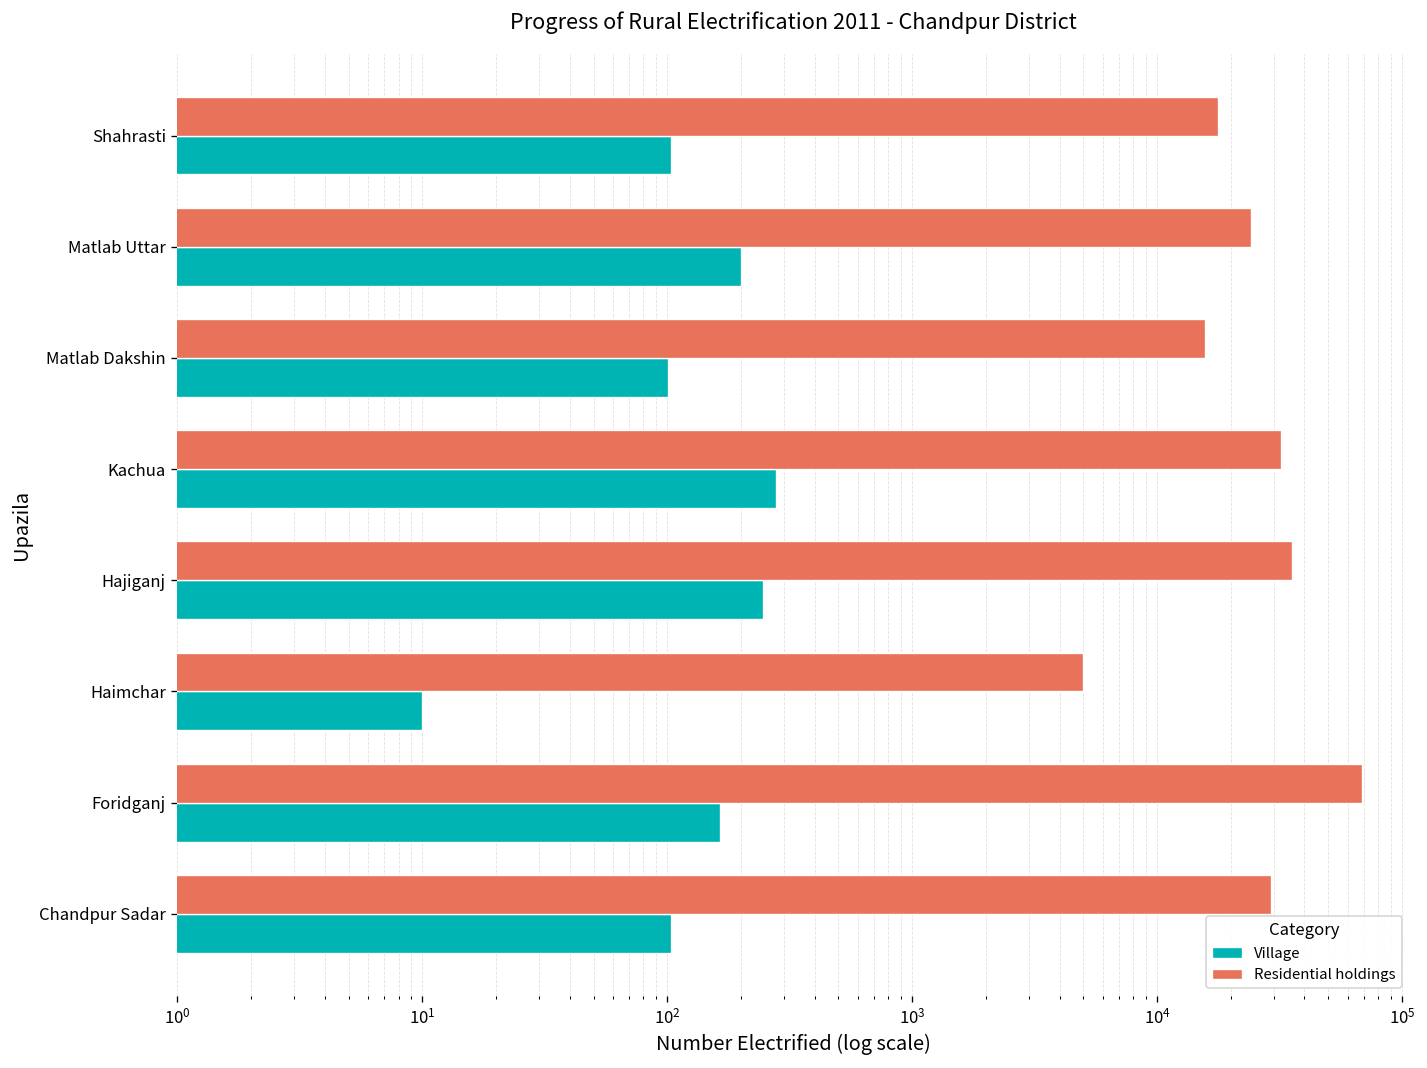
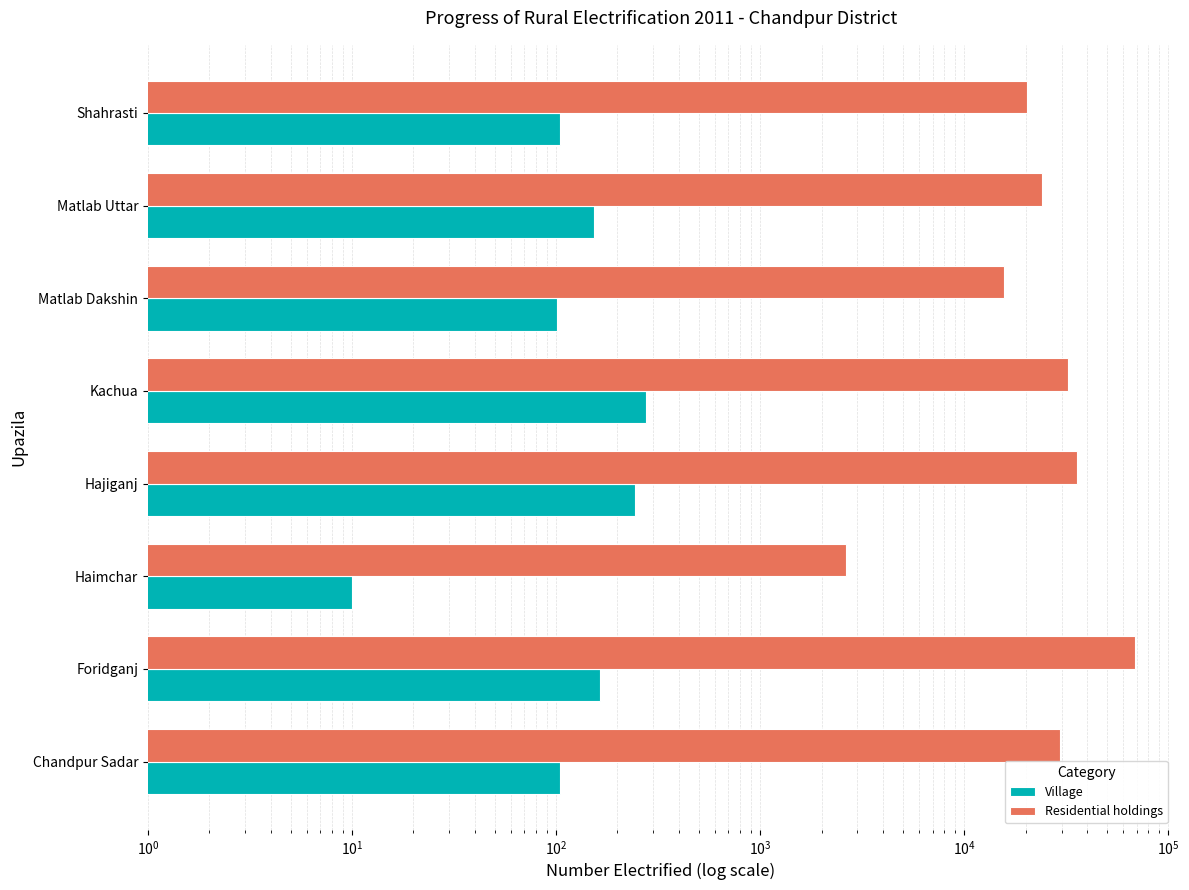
Residential holdings, Shahrasti: 18000 -> 20000
Village, Matlab Uttar: 200 -> 150
Residential holdings, Haimchar: 5000 -> 2600
